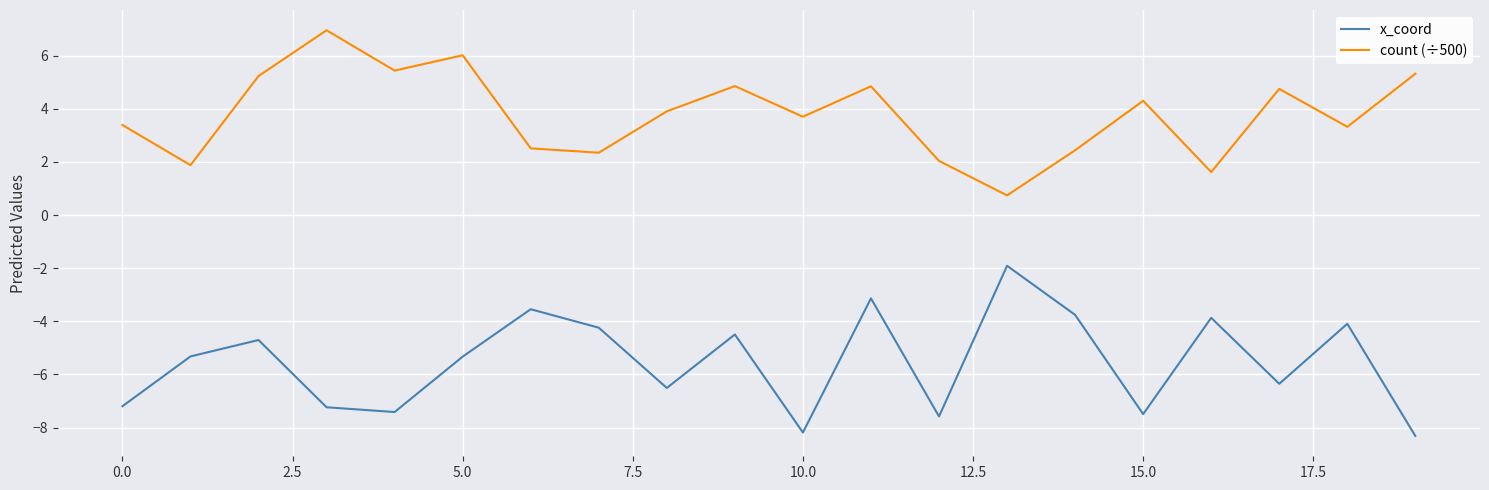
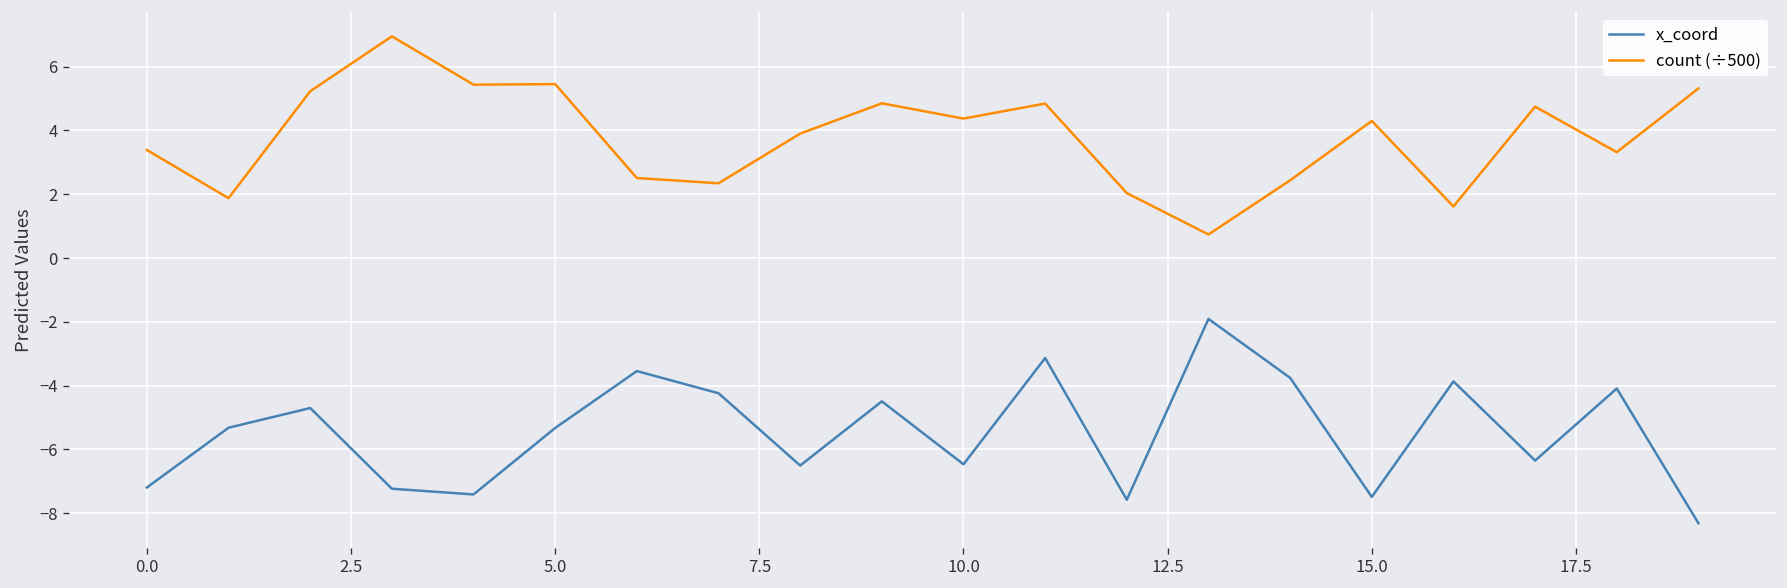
count (÷500), 5.0: 6.0 -> 5.5
x_coord, 10.0: -8.2 -> -6.5
count (÷500), 10.0: 3.7 -> 4.4
